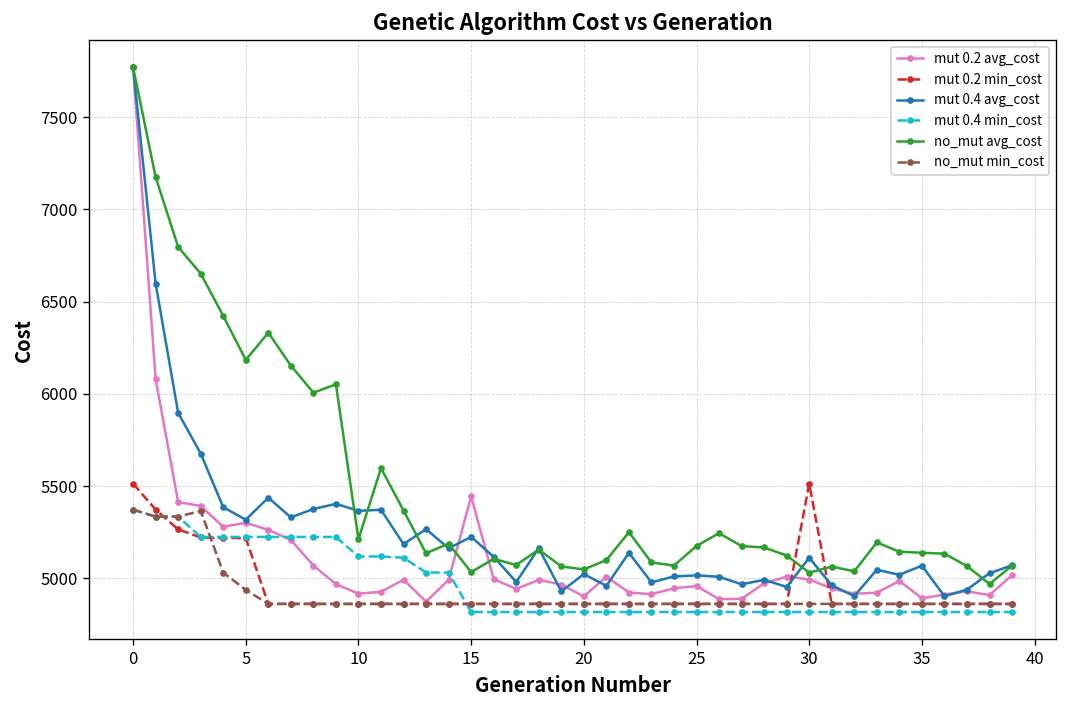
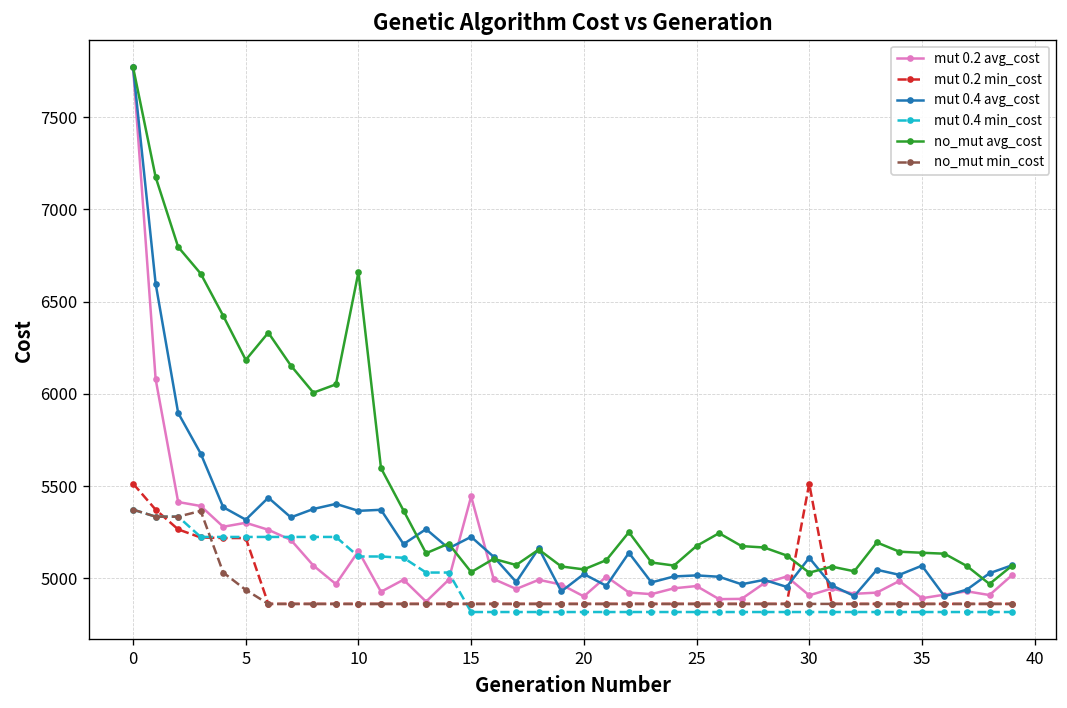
mut 0.2 avg_cost, 10: 4920 -> 5150
no_mut avg_cost, 10: 5210 -> 6660
mut 0.2 avg_cost, 30: 4990 -> 4910
